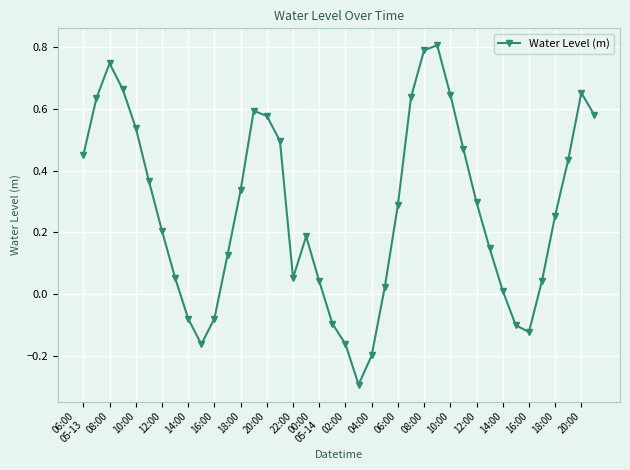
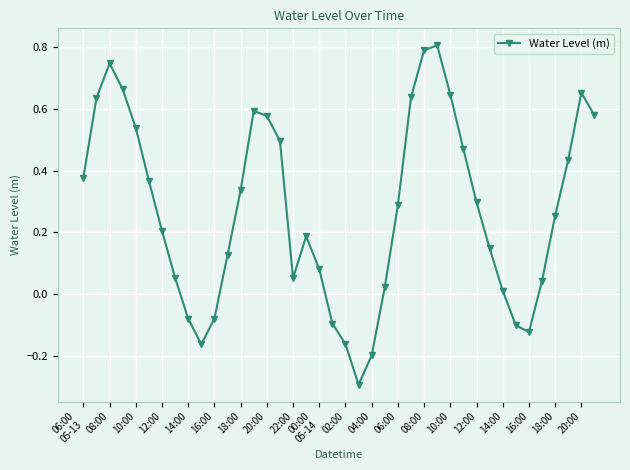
06:00 05-13: 0.45 -> 0.38
00:00 05-14: 0.04 -> 0.08
